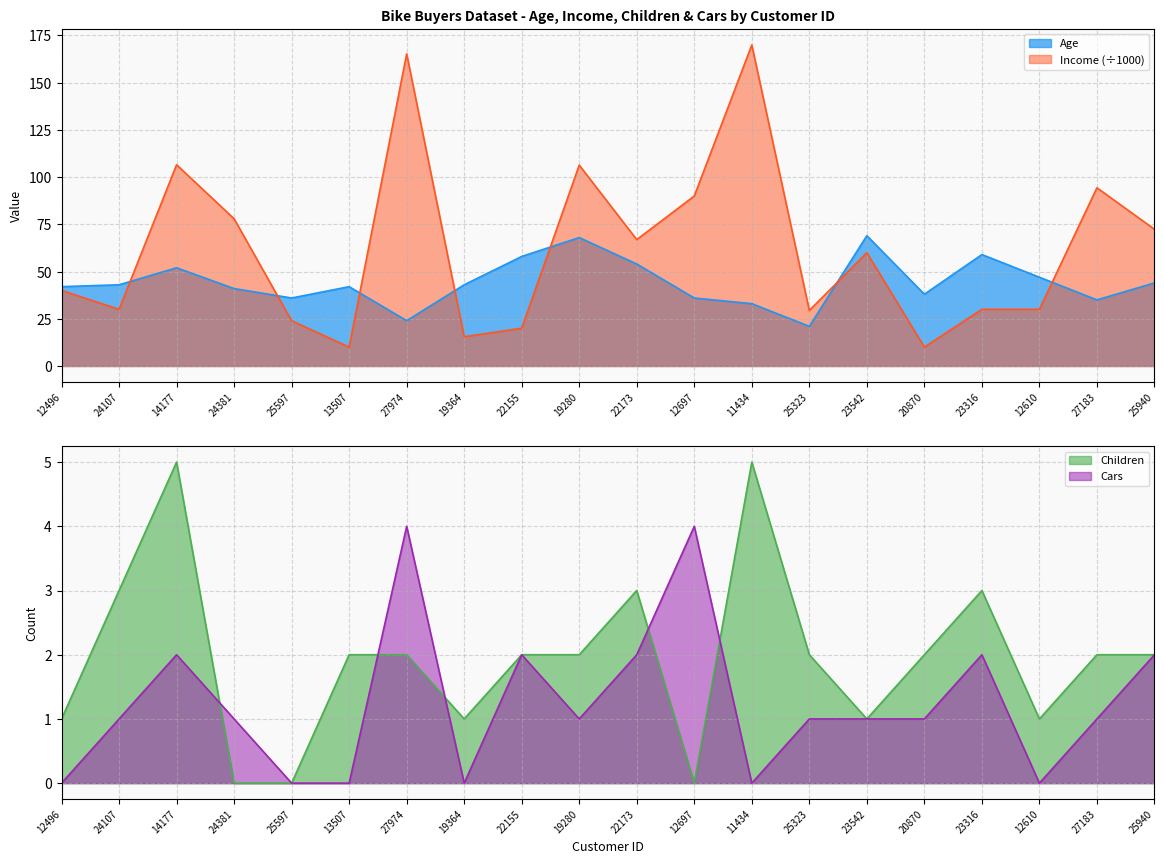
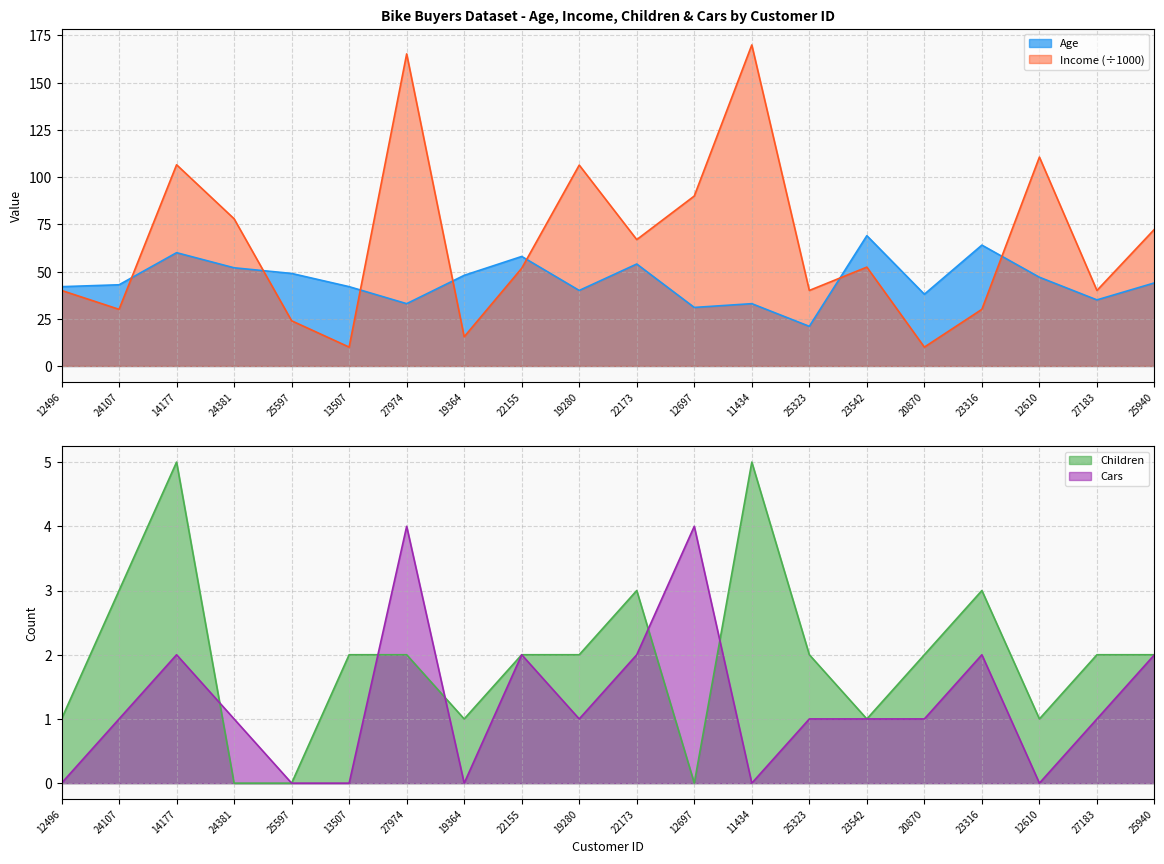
Bike Buyers Dataset - Age, Income, Children & Cars by Customer ID, Age, 14177: 52 -> 60
Bike Buyers Dataset - Age, Income, Children & Cars by Customer ID, Age, 24381: 41 -> 52
Bike Buyers Dataset - Age, Income, Children & Cars by Customer ID, Age, 25597: 36 -> 49
Bike Buyers Dataset - Age, Income, Children & Cars by Customer ID, Age, 27974: 24 -> 33
Bike Buyers Dataset - Age, Income, Children & Cars by Customer ID, Age, 19364: 43 -> 48
Bike Buyers Dataset - Age, Income, Children & Cars by Customer ID, Income (÷1000), 22155: 20 -> 52
Bike Buyers Dataset - Age, Income, Children & Cars by Customer ID, Age, 19280: 68 -> 40
Bike Buyers Dataset - Age, Income, Children & Cars by Customer ID, Age, 12697: 36 -> 31
Bike Buyers Dataset - Age, Income, Children & Cars by Customer ID, Income (÷1000), 25323: 29 -> 40
Bike Buyers Dataset - Age, Income, Children & Cars by Customer ID, Income (÷1000), 23542: 60 -> 52
Bike Buyers Dataset - Age, Income, Children & Cars by Customer ID, Age, 23316: 59 -> 64
Bike Buyers Dataset - Age, Income, Children & Cars by Customer ID, Income (÷1000), 12610: 30 -> 111
Bike Buyers Dataset - Age, Income, Children & Cars by Customer ID, Income (÷1000), 27183: 94 -> 40
